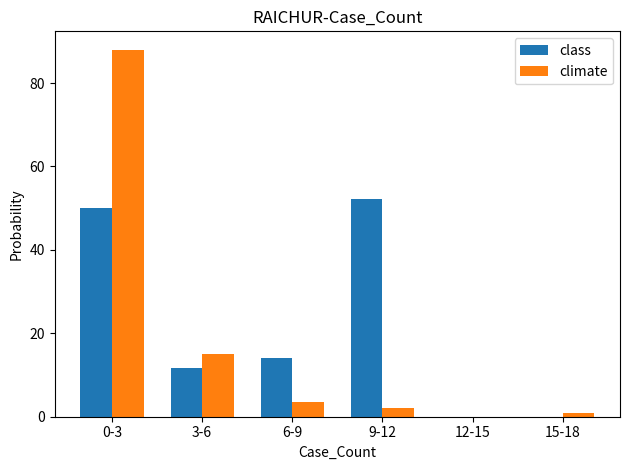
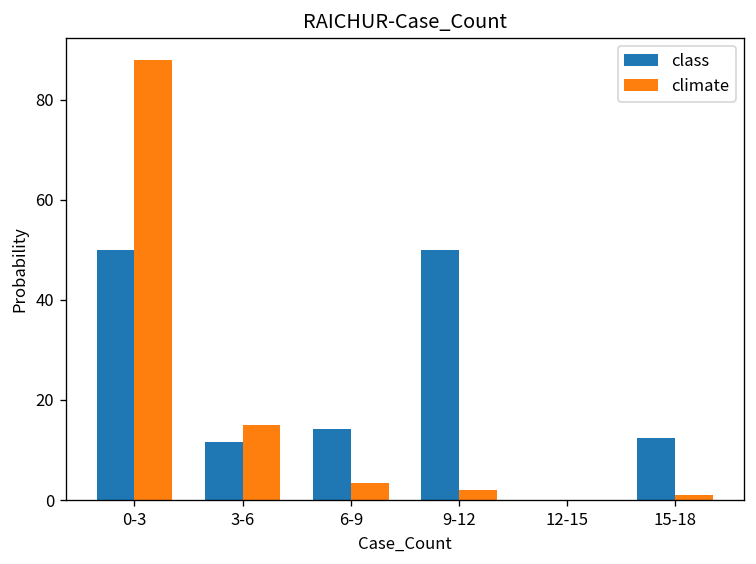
class, 9-12: 52 -> 50
class, 15-18: 0 -> 12
